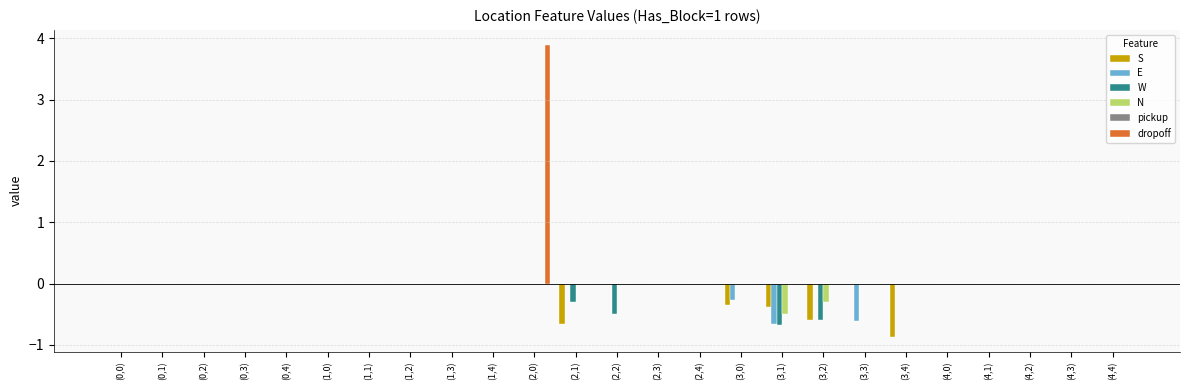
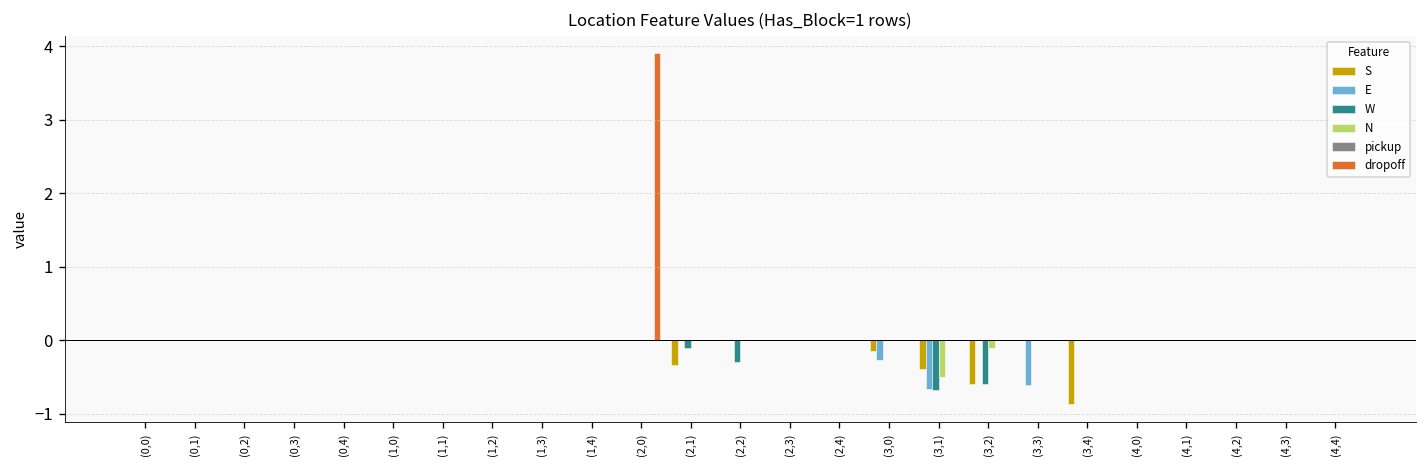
S, (2,1): -0.7 -> -0.3
W, (2,1): -0.3 -> -0.1
W, (2,2): -0.5 -> -0.3
S, (3,0): -0.4 -> -0.2
N, (3,2): -0.3 -> -0.1
